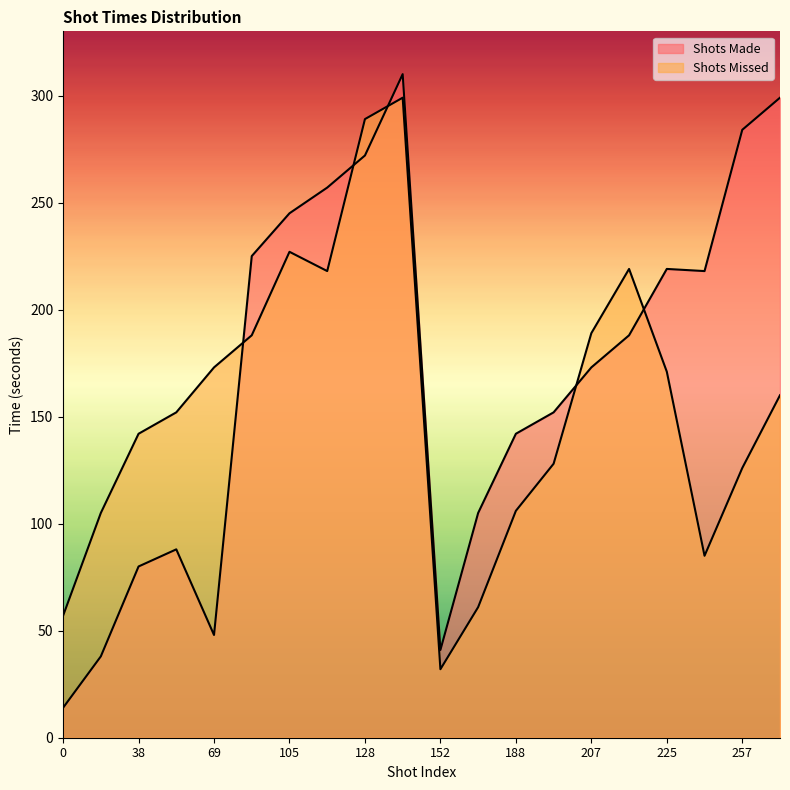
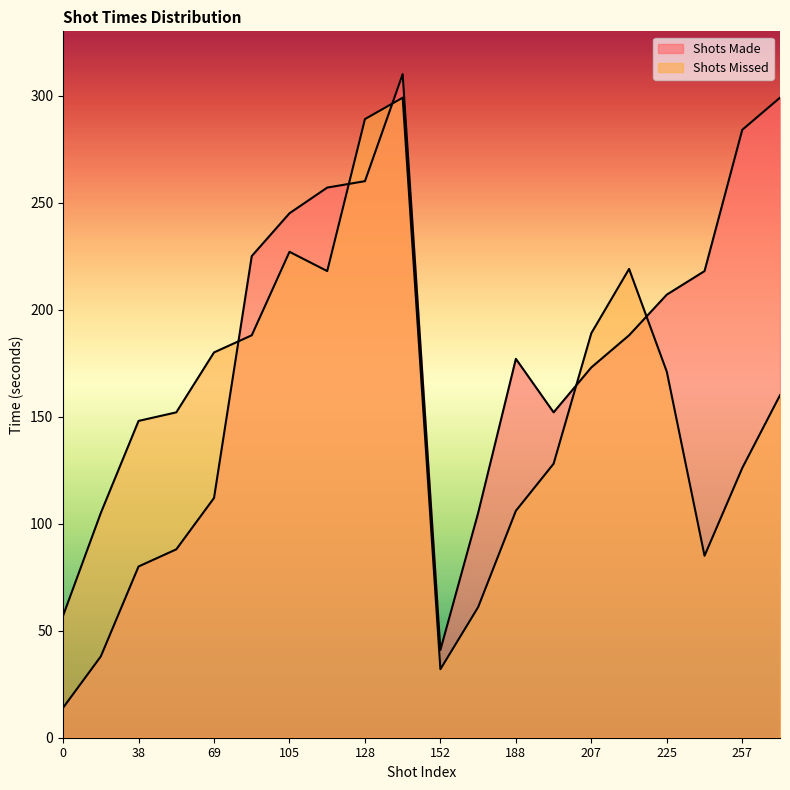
Shots Missed, 38: 142 -> 148
Shots Made, 69: 48 -> 112
Shots Missed, 69: 173 -> 180
Shots Made, 128: 272 -> 260
Shots Made, 188: 142 -> 177
Shots Made, 225: 219 -> 207
